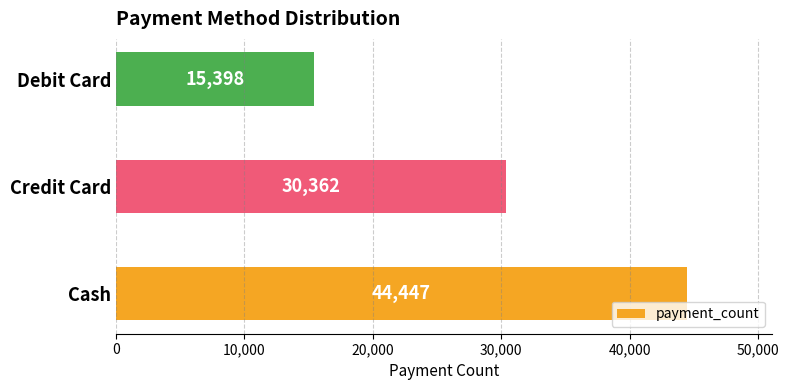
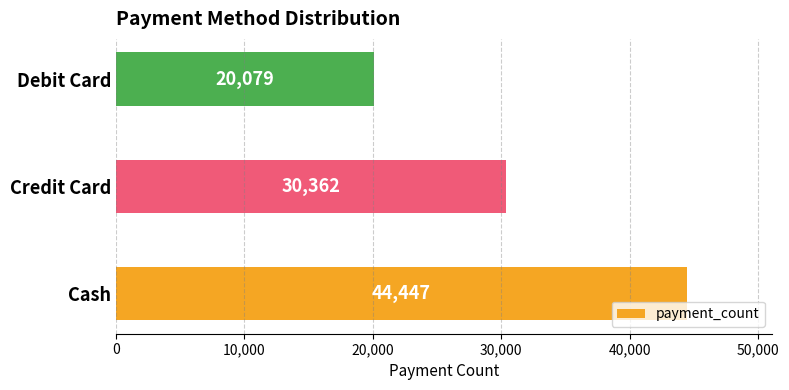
Debit Card: 15,398 -> 20,079
